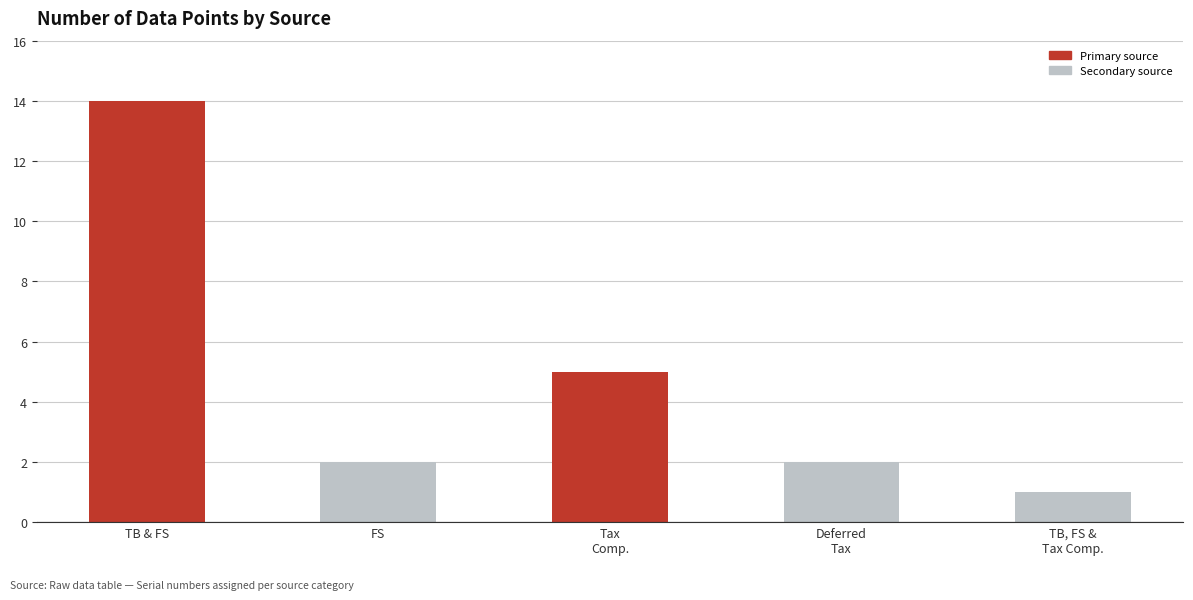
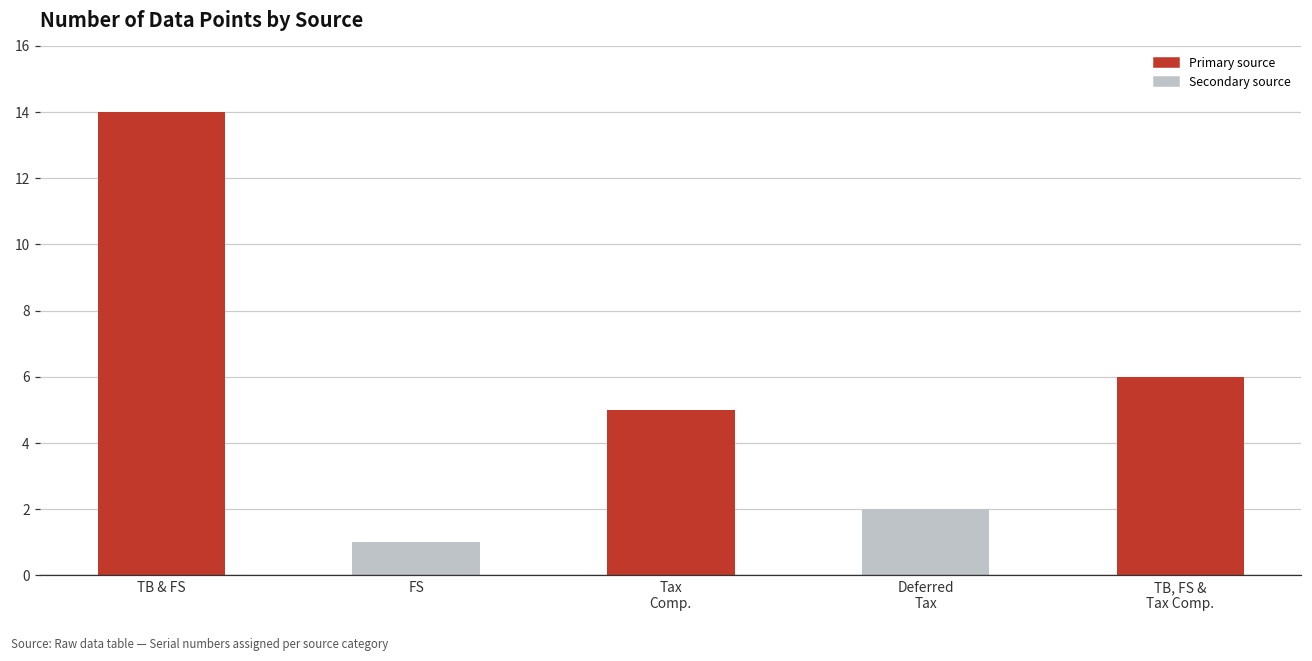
FS: 2 -> 1
TB, FS & Tax Comp.: 1 -> 6
